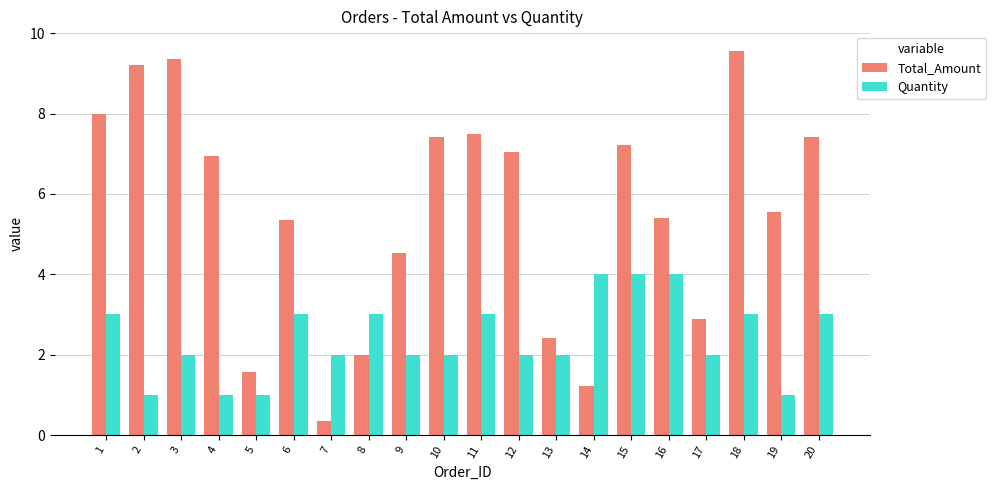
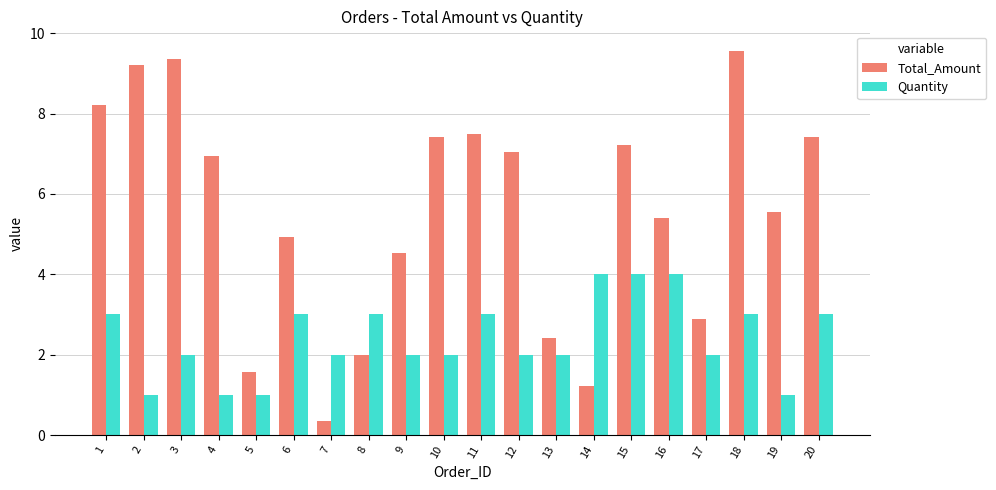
Total_Amount, 1: 8.0 -> 8.2
Total_Amount, 6: 5.3 -> 4.9
